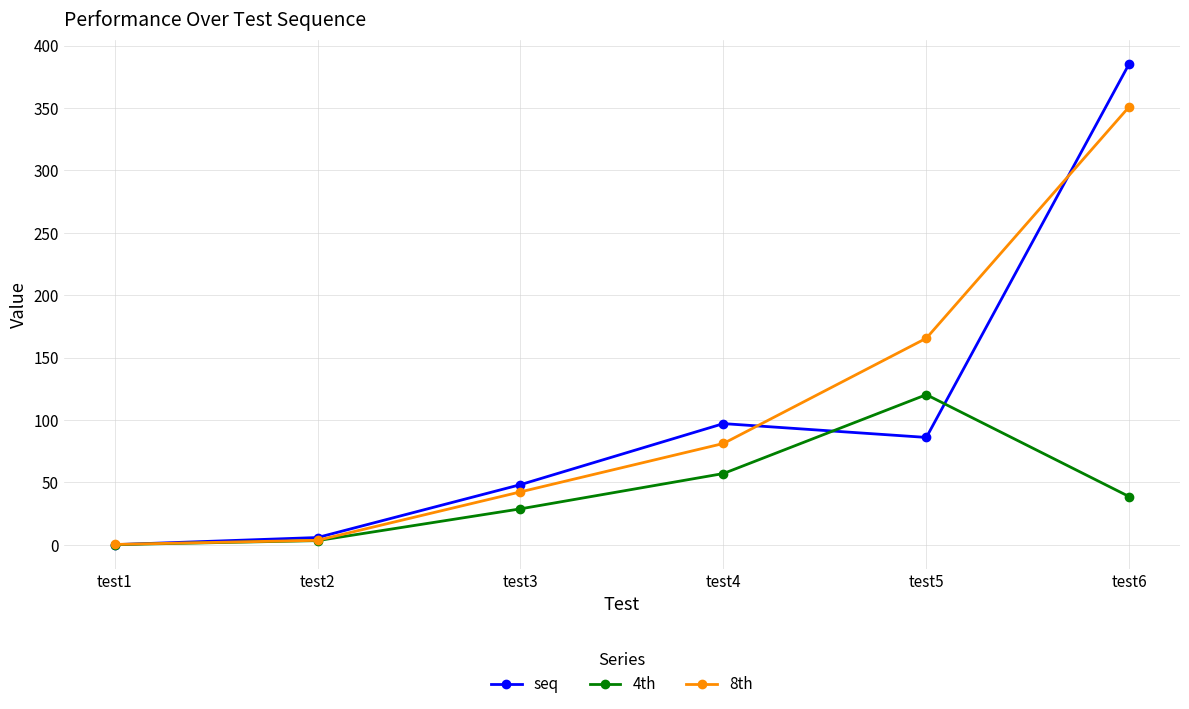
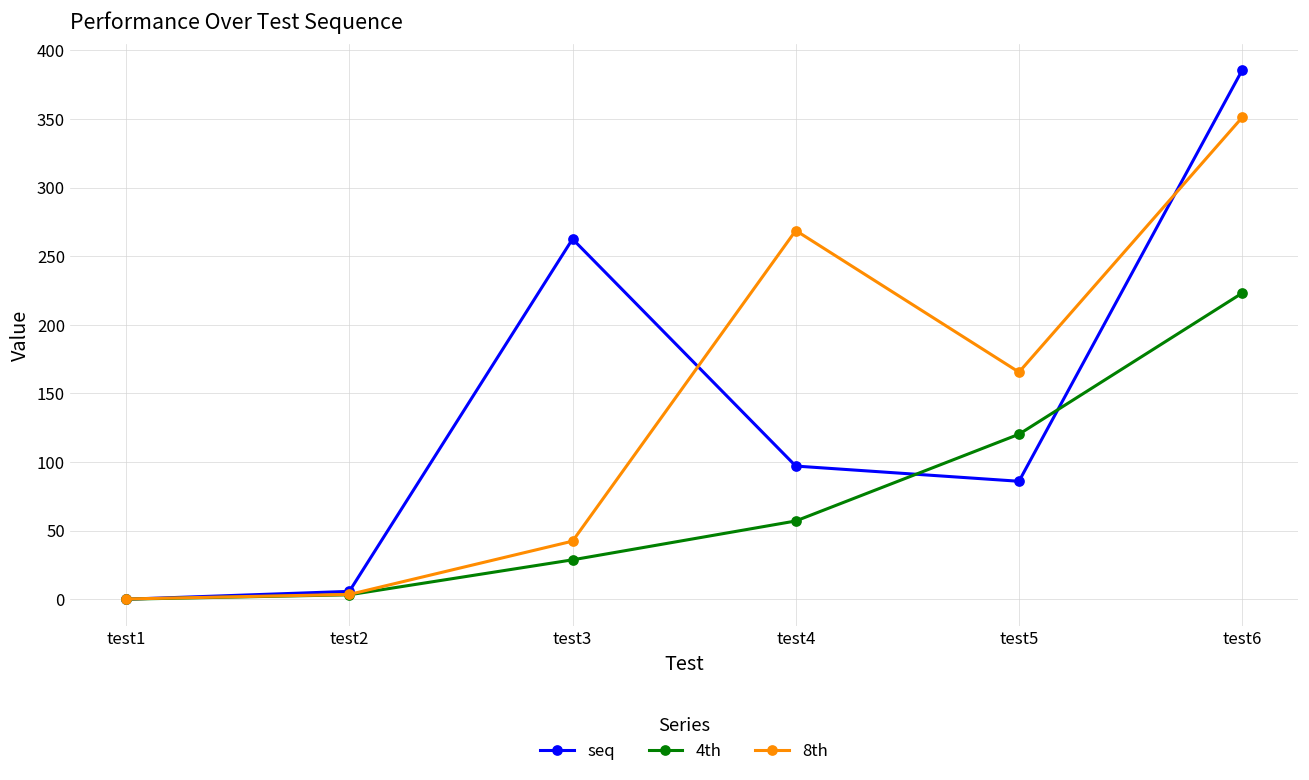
seq, test3: 48 -> 263
8th, test4: 81 -> 269
4th, test6: 39 -> 223
